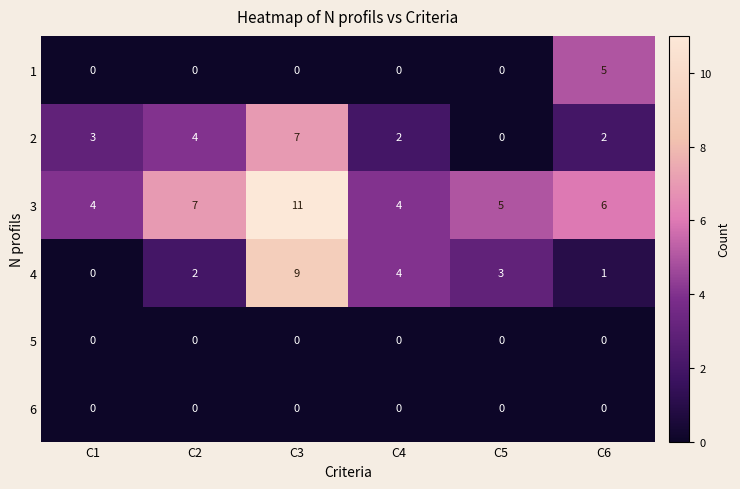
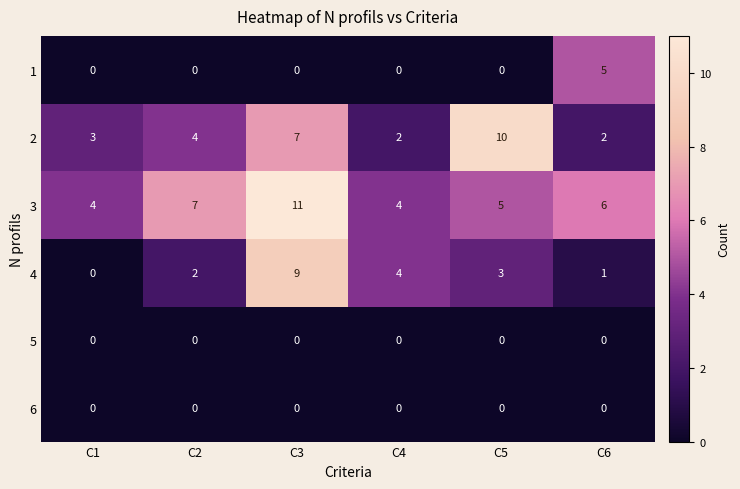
2, C5: 0 -> 10
